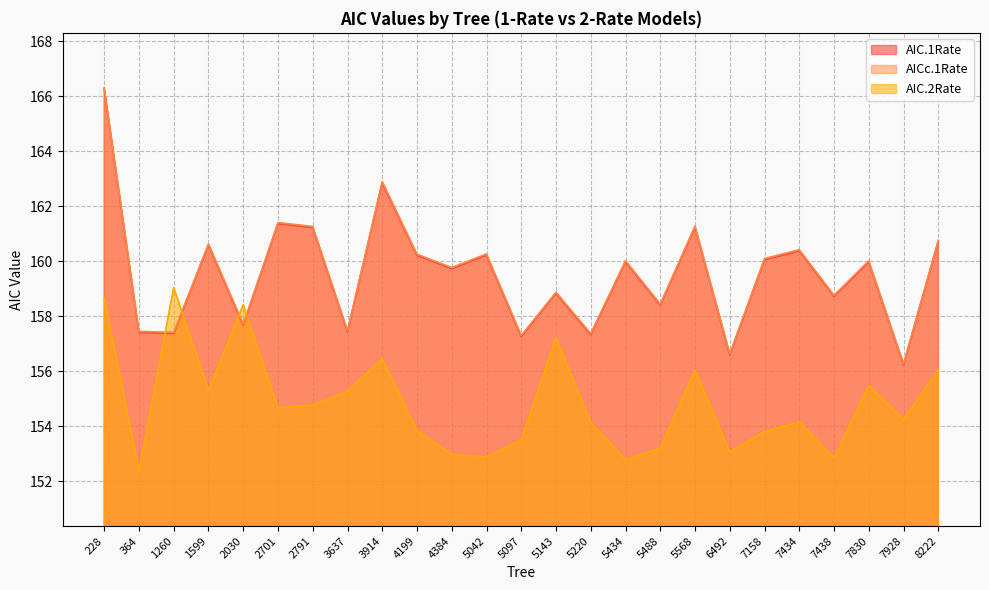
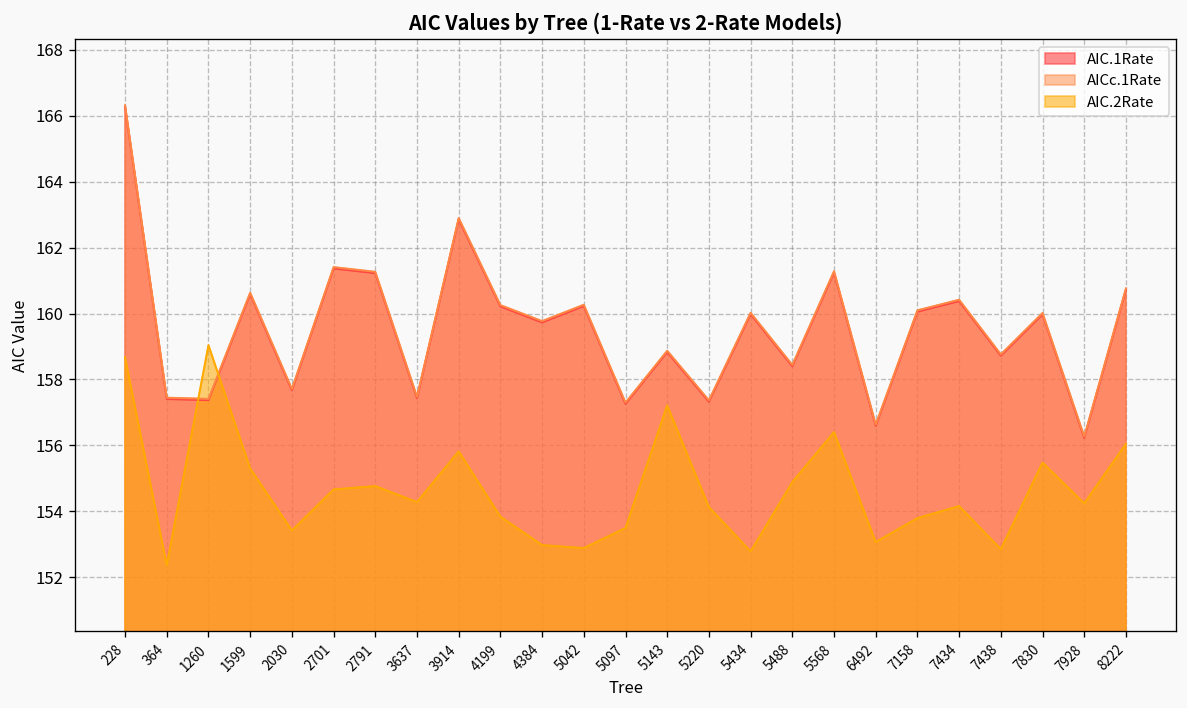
AIC.2Rate, 2030: 158.4 -> 153.4
AIC.2Rate, 3637: 155.3 -> 154.3
AIC.2Rate, 3914: 156.5 -> 155.8
AIC.2Rate, 5488: 153.2 -> 154.9
AIC.2Rate, 5568: 156.0 -> 156.4
